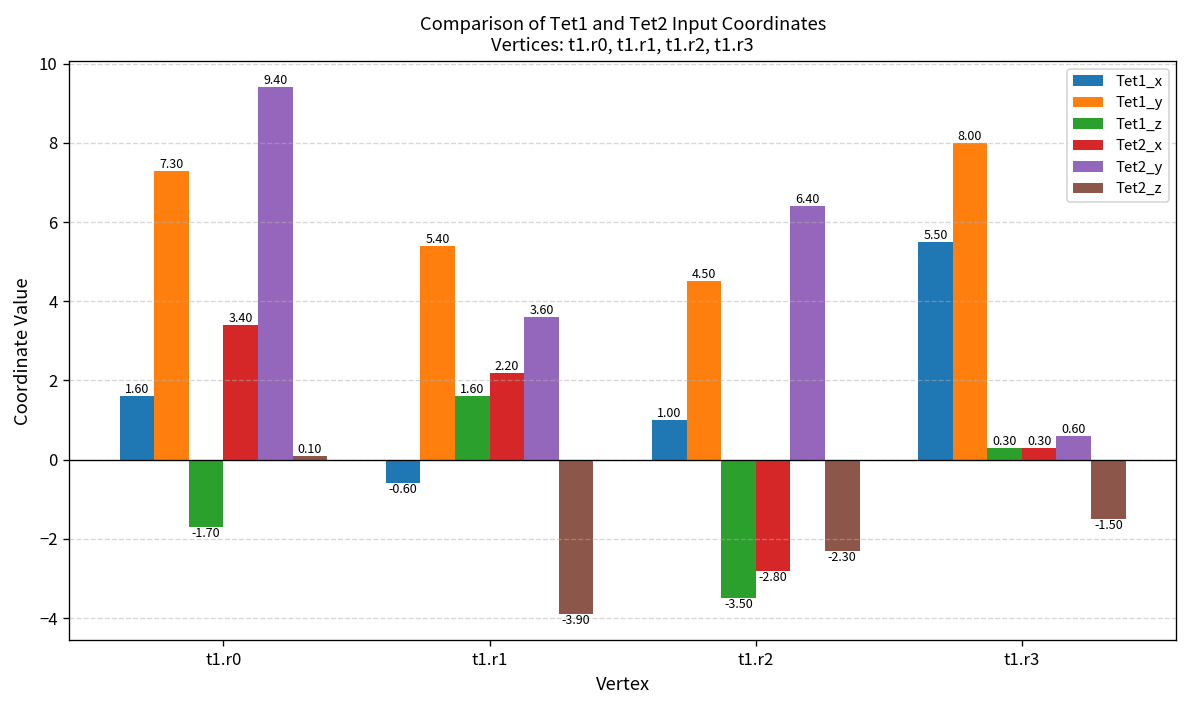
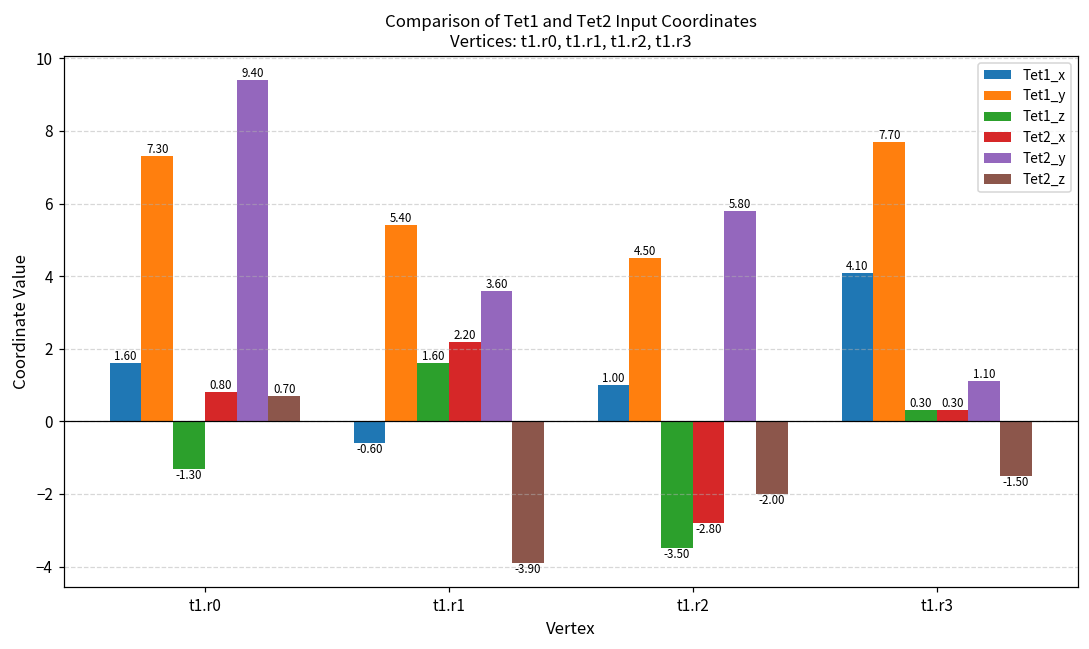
Tet1_z, t1.r0: -1.70 -> -1.30
Tet2_x, t1.r0: 3.40 -> 0.80
Tet2_z, t1.r0: 0.10 -> 0.70
Tet2_y, t1.r2: 6.40 -> 5.80
Tet2_z, t1.r2: -2.30 -> -2.00
Tet1_x, t1.r3: 5.50 -> 4.10
Tet1_y, t1.r3: 8.00 -> 7.70
Tet2_y, t1.r3: 0.60 -> 1.10
